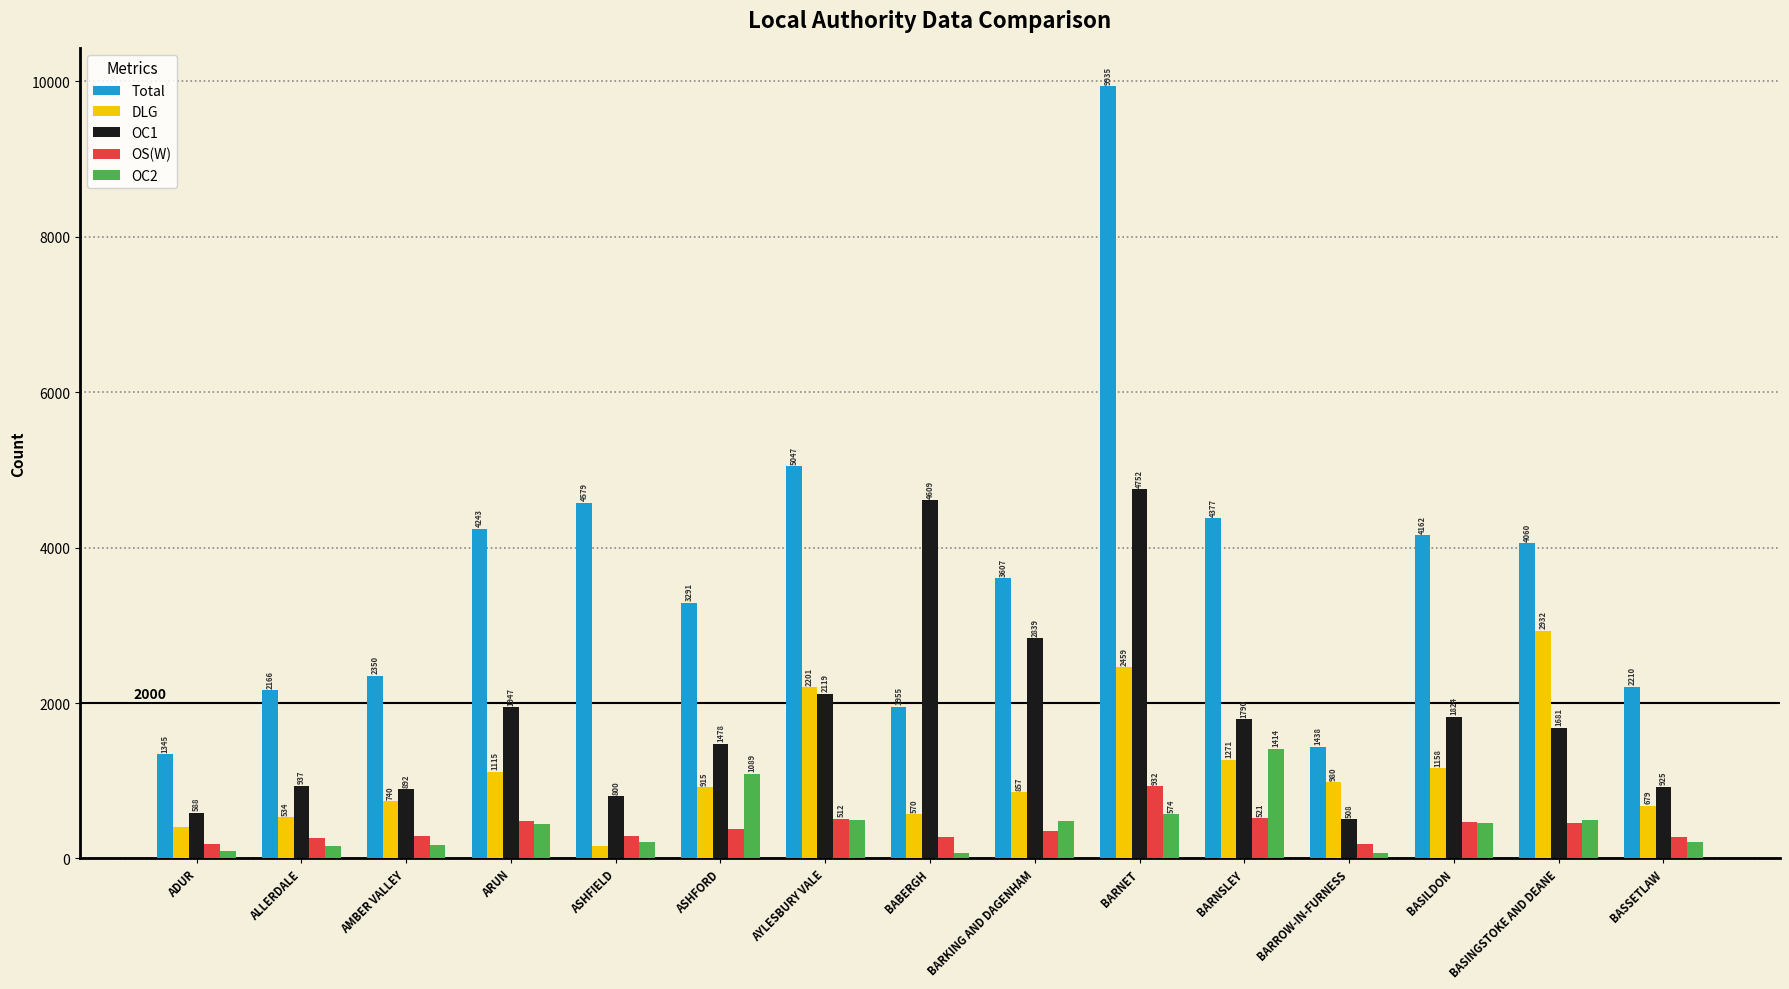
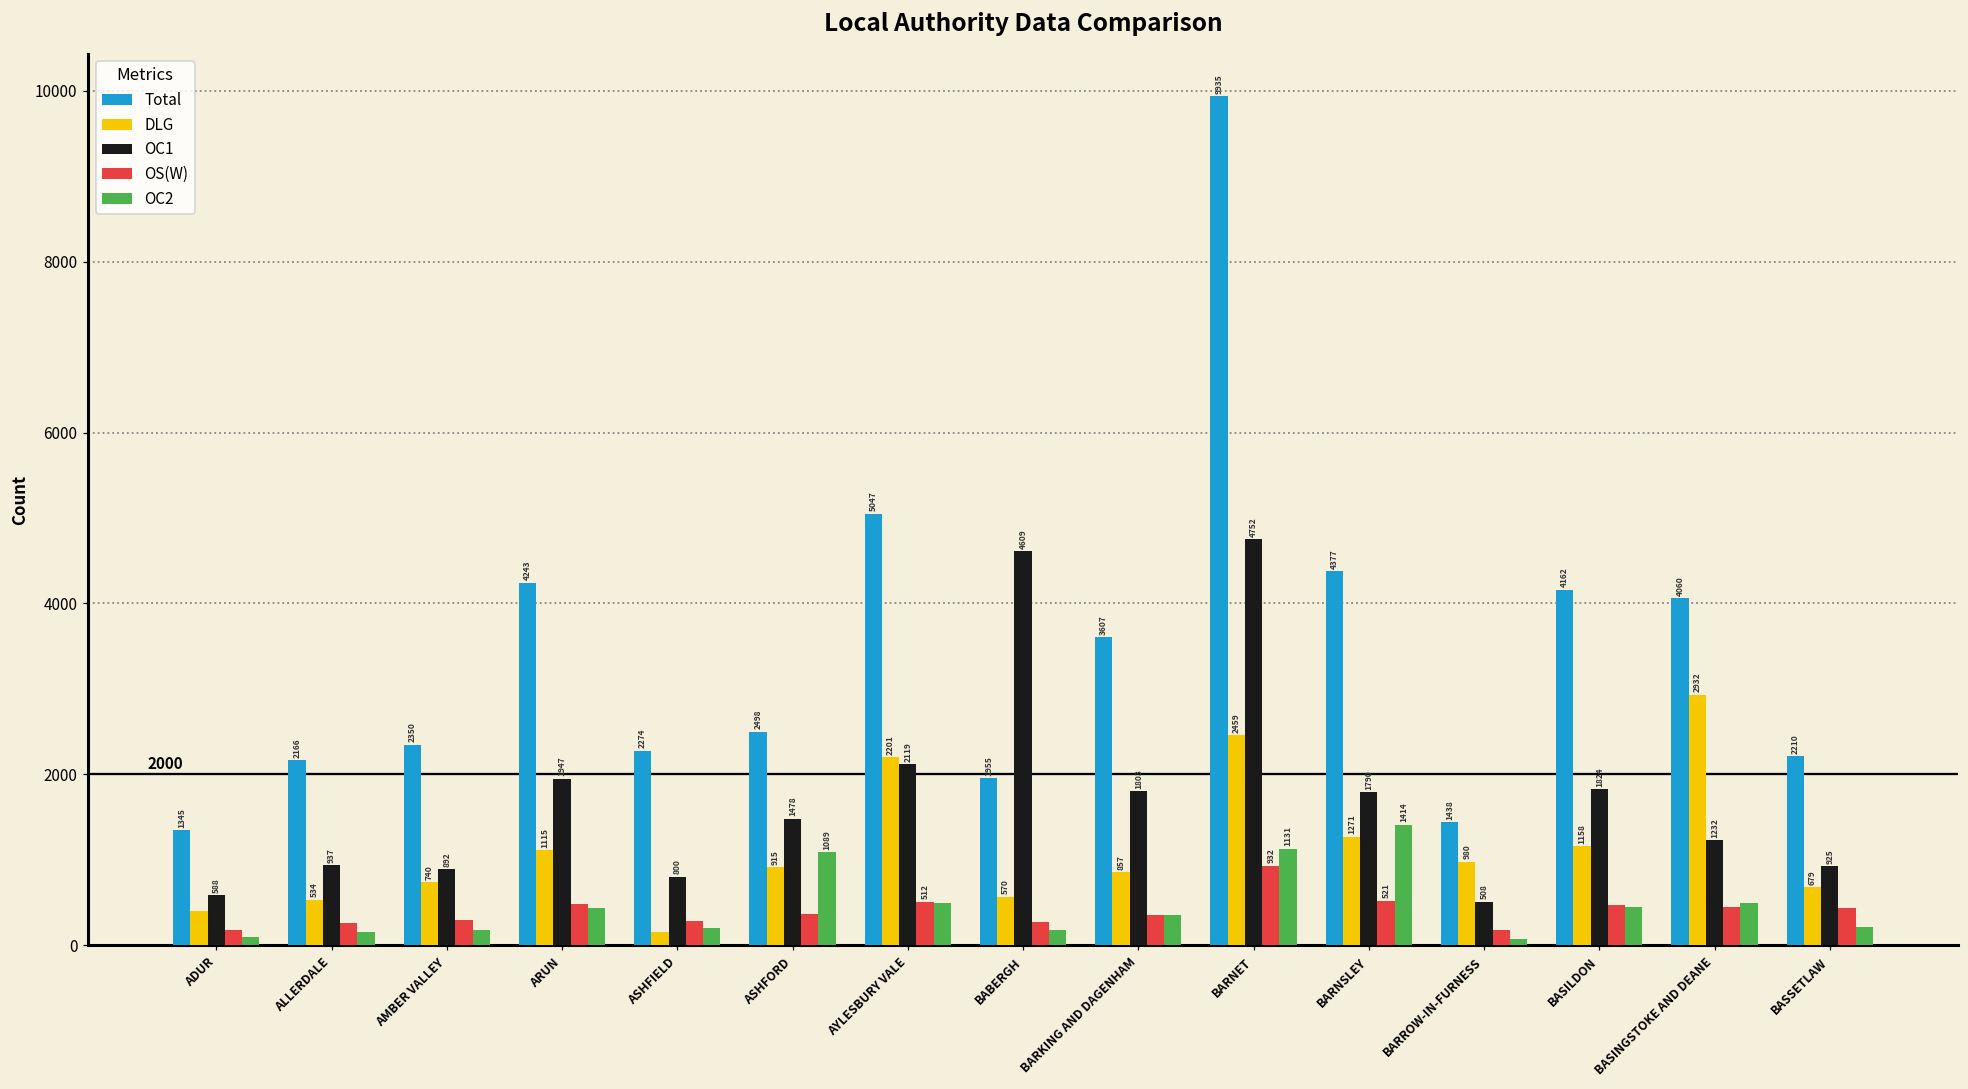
Total, ASHFIELD: 4579 -> 2274
Total, ASHFORD: 3291 -> 2498
OC2, BABERGH: 100 -> 200
OC1, BARKING AND DAGENHAM: 2839 -> 1803
OC2, BARKING AND DAGENHAM: 500 -> 400
OC2, BARNET: 574 -> 1131
OC1, BASINGSTOKE AND DEANE: 1681 -> 1232
OS(W), BASSETLAW: 300 -> 400
